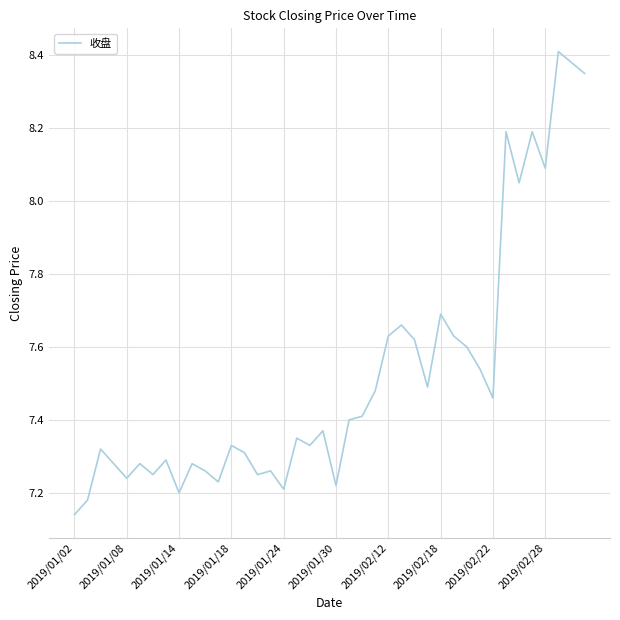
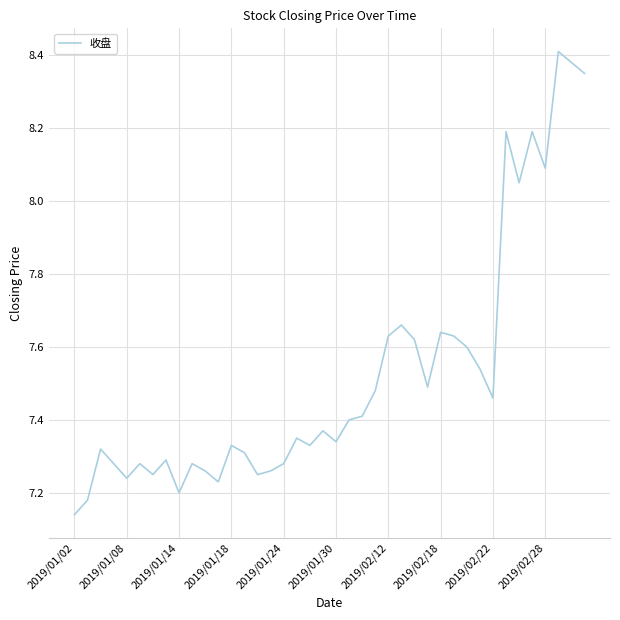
2019/01/24: 7.21 -> 7.28
2019/01/30: 7.22 -> 7.34
2019/02/18: 7.69 -> 7.64
